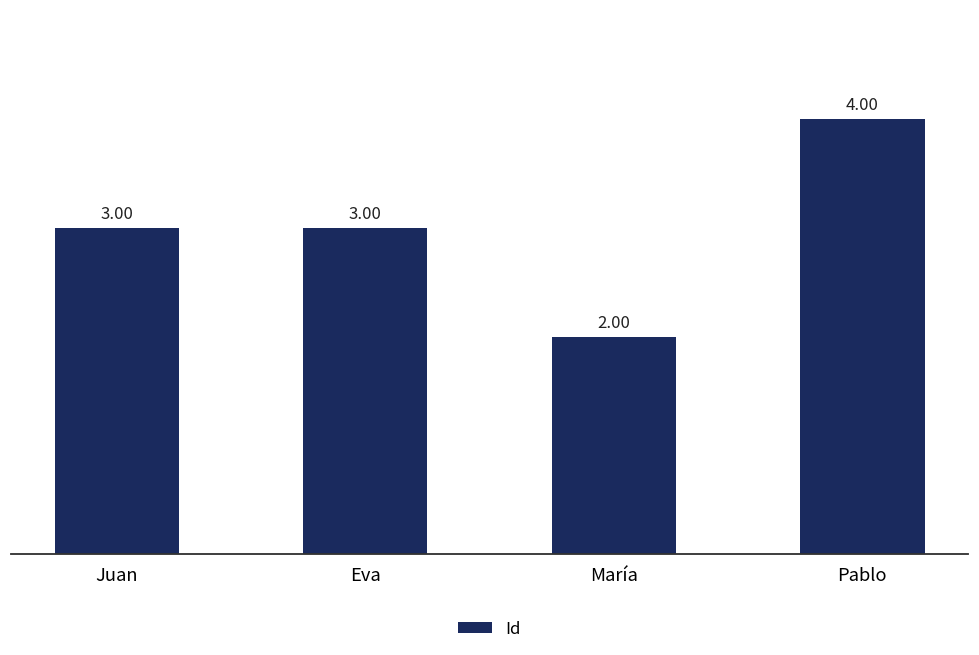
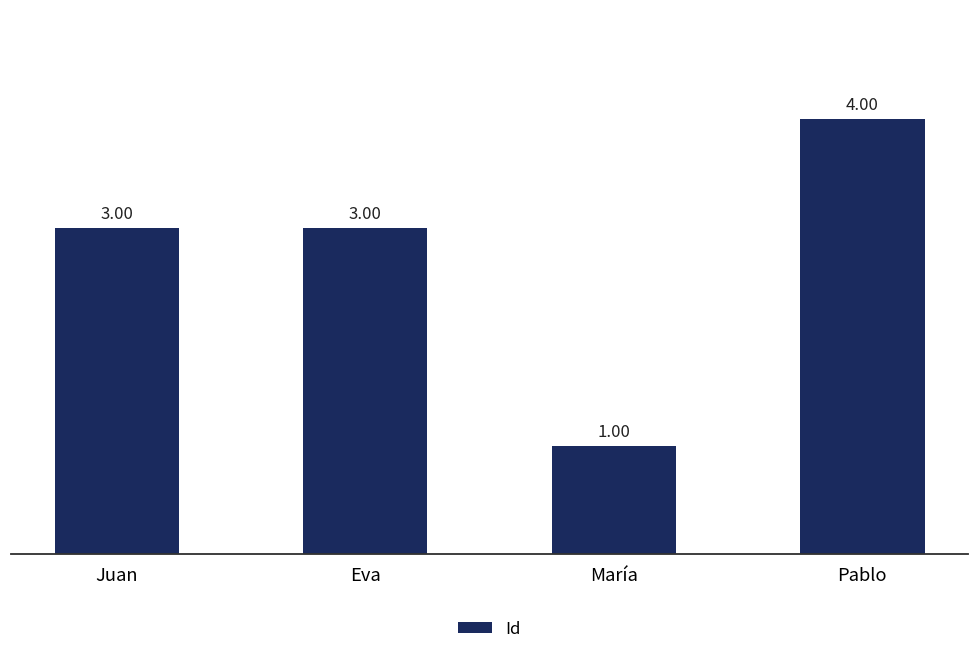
María: 2.00 -> 1.00
